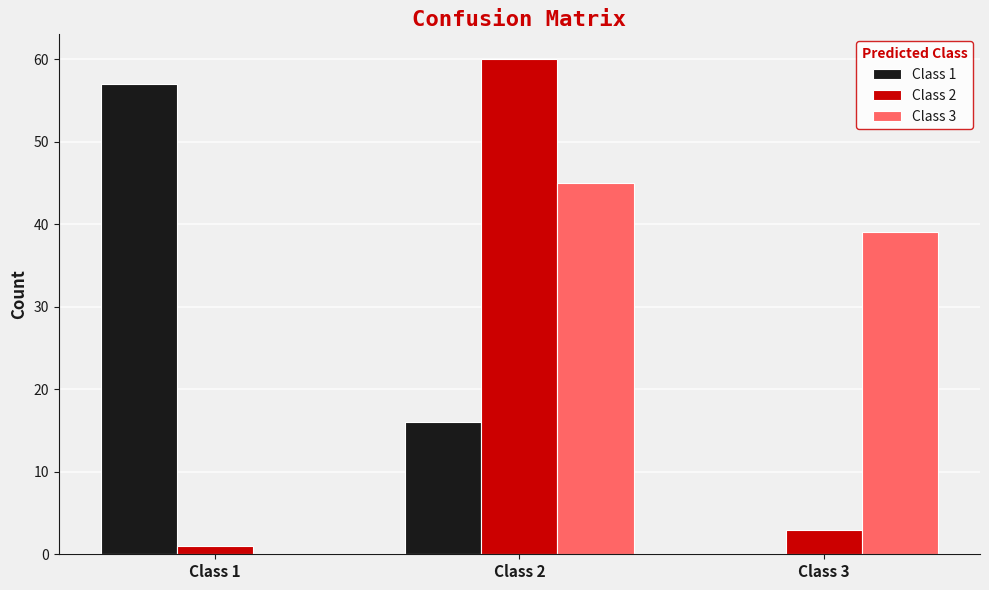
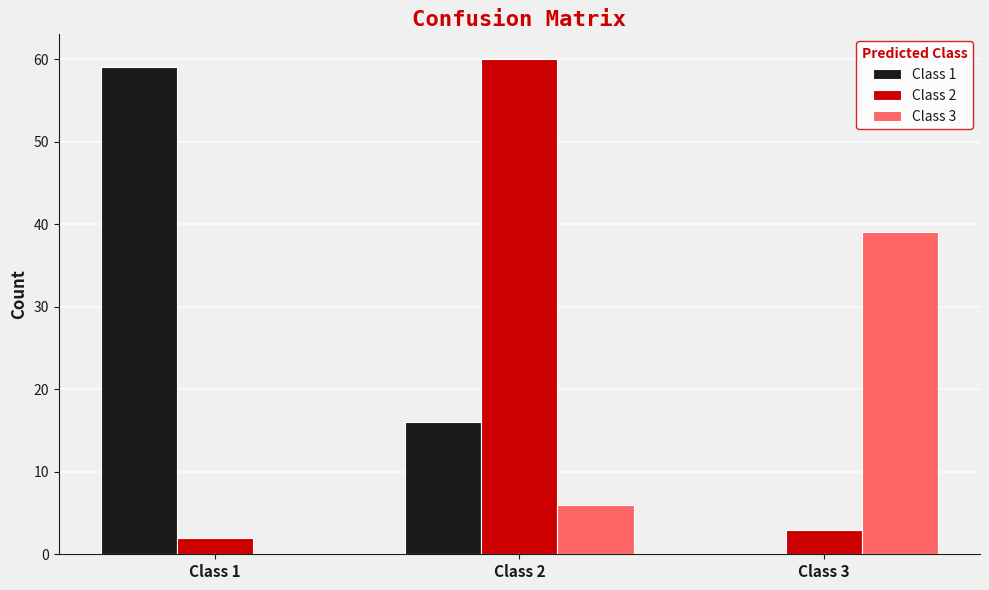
Class 1, Class 1: 57 -> 59
Class 2, Class 1: 1 -> 2
Class 3, Class 2: 45 -> 6
